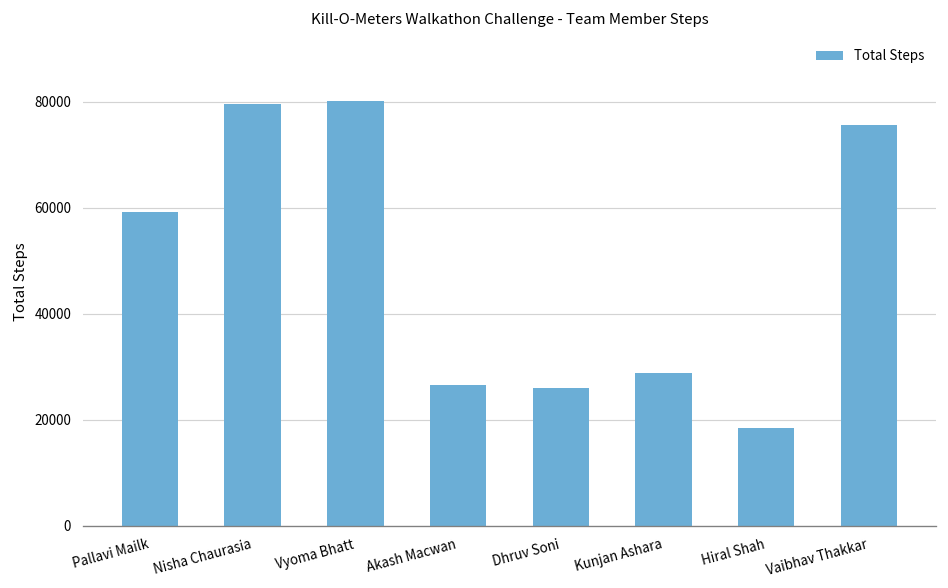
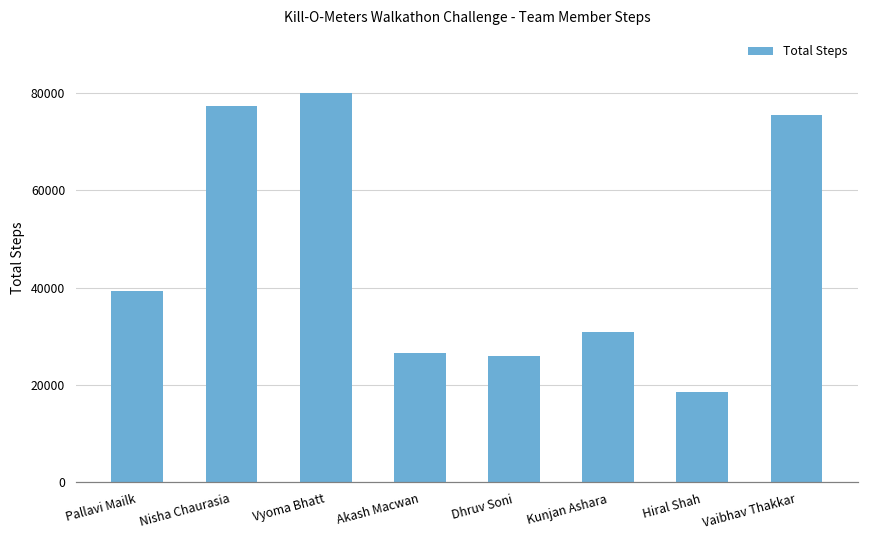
Pallavi Mailk: 59000 -> 39000
Nisha Chaurasia: 80000 -> 77000
Kunjan Ashara: 29000 -> 31000
